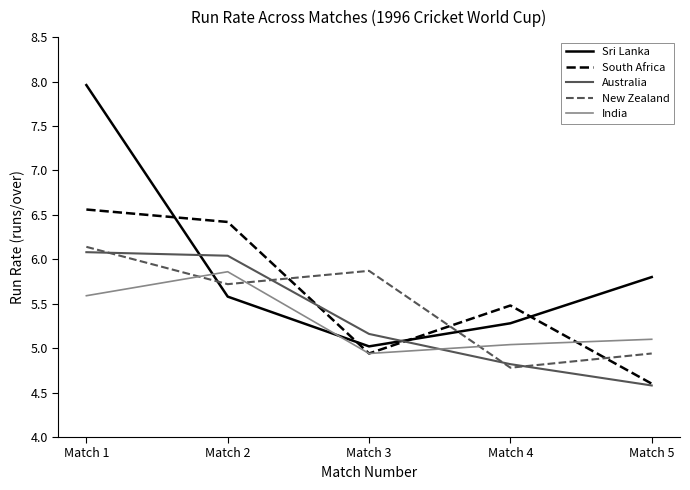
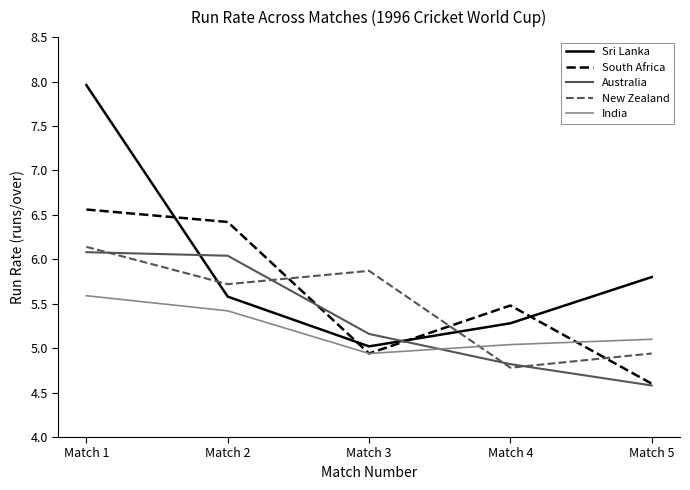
India, Match 2: 5.9 -> 5.4
